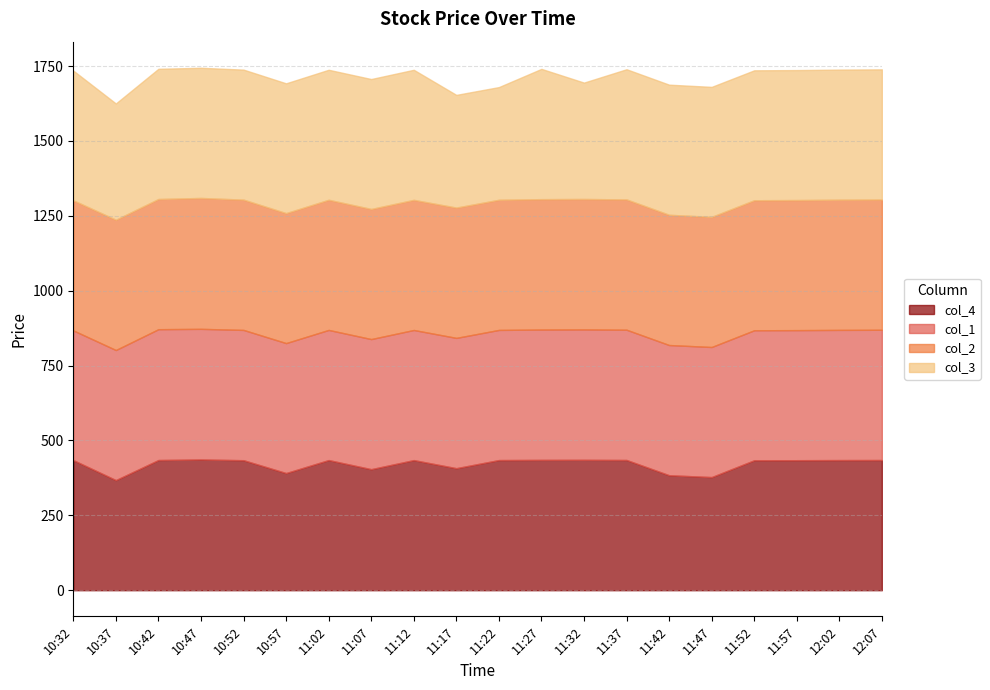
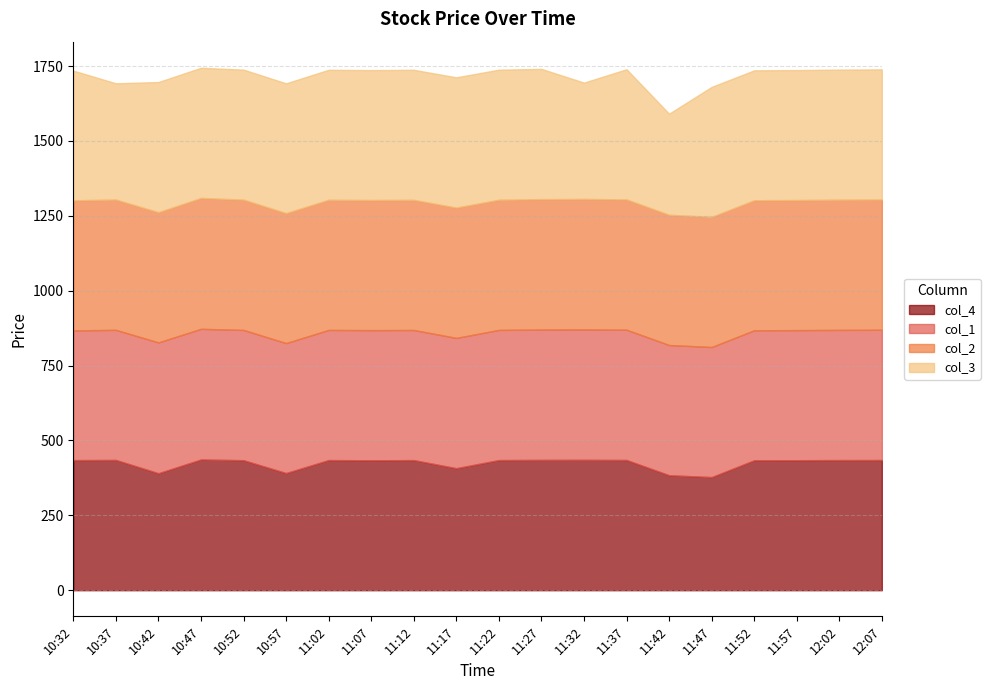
col_4, 10:37: 370 -> 430
col_4, 10:42: 430 -> 390
col_4, 11:07: 400 -> 430
col_3, 11:17: 380 -> 430
col_3, 11:22: 380 -> 430
col_3, 11:42: 430 -> 340
